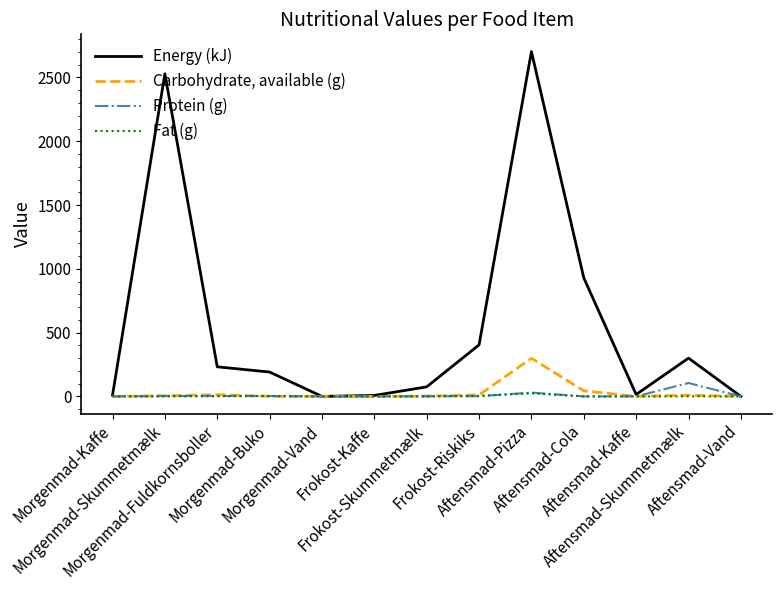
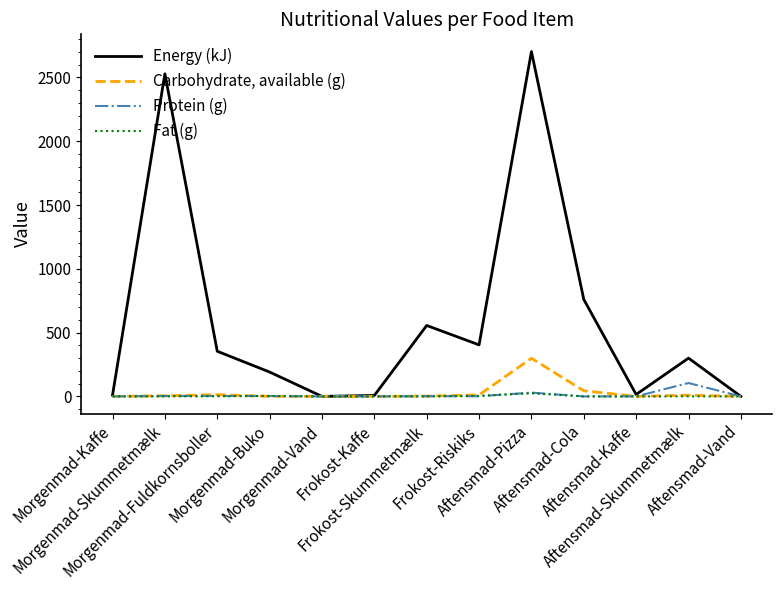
Energy (kJ), Morgenmad-Fuldkornsboller: 230 -> 350
Energy (kJ), Frokost-Skummetmælk: 80 -> 560
Energy (kJ), Aftensmad-Cola: 930 -> 760
